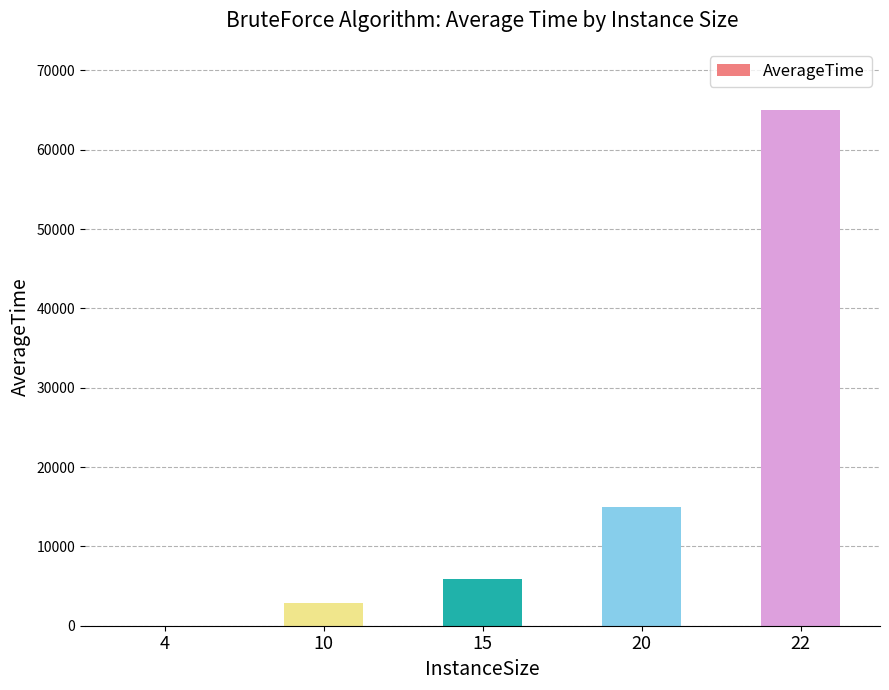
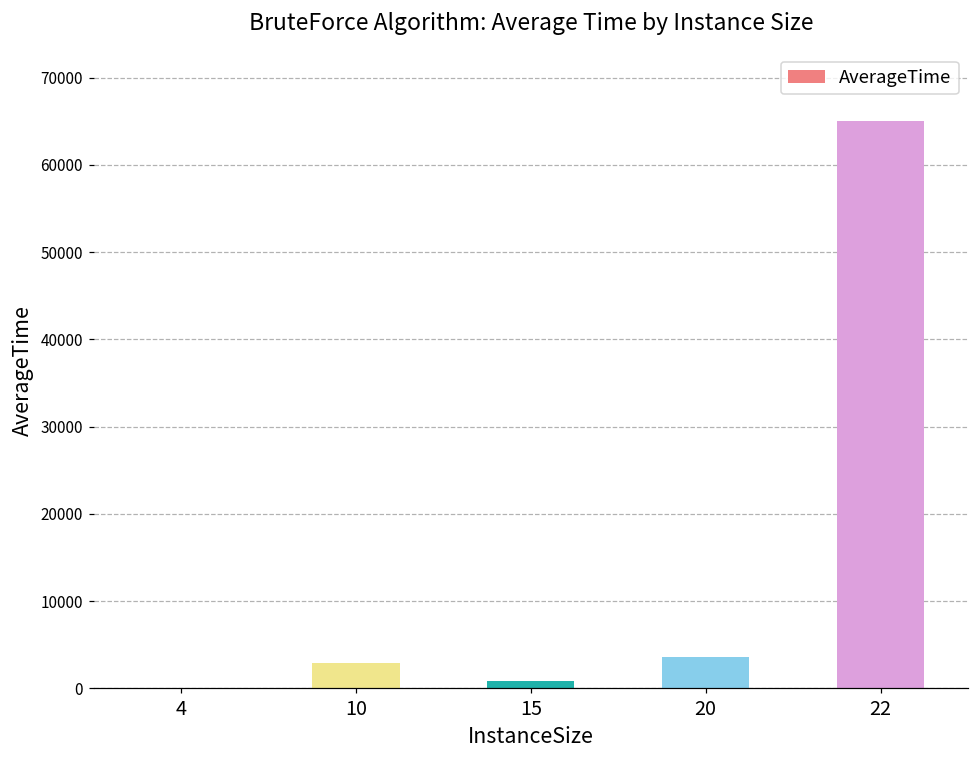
15: 6000 -> 1000
20: 15000 -> 4000
